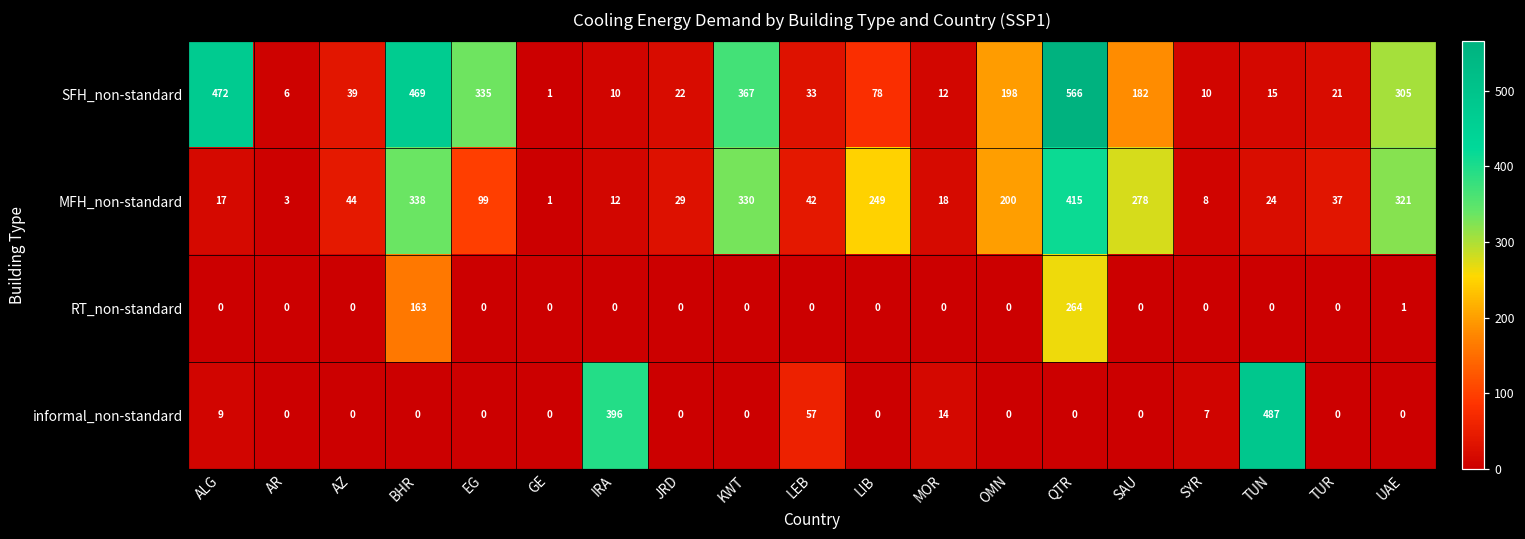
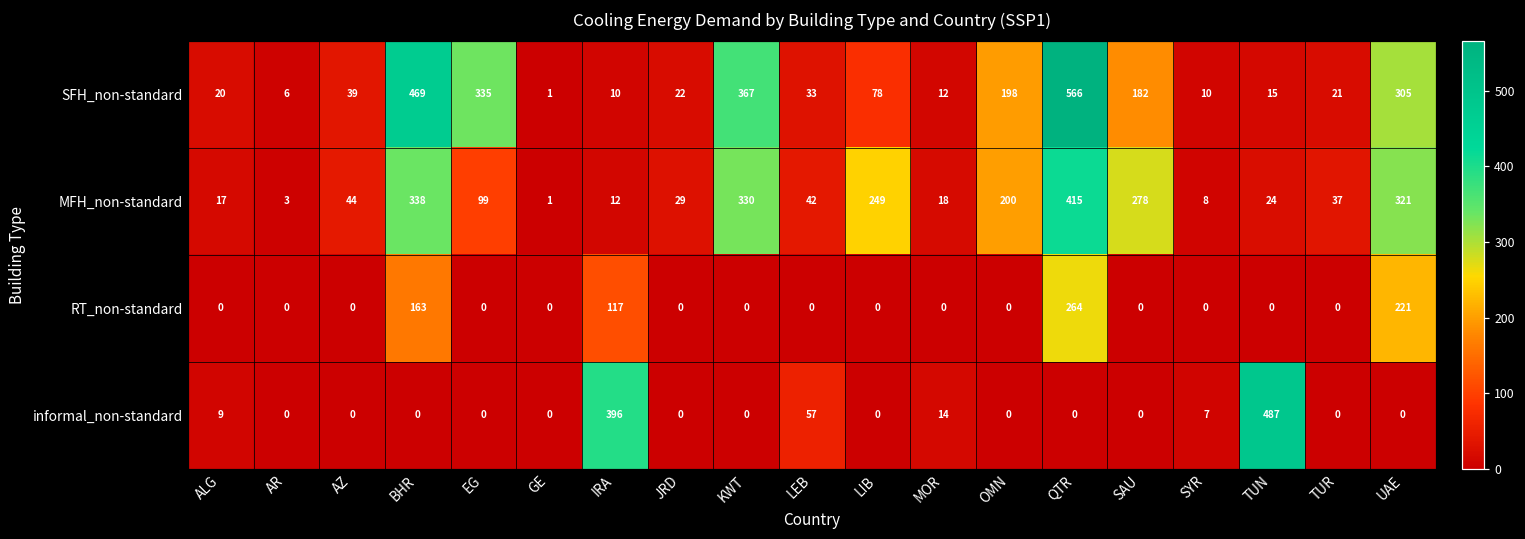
SFH_non-standard, ALG: 472 -> 20
RT_non-standard, IRA: 0 -> 117
RT_non-standard, UAE: 1 -> 221
